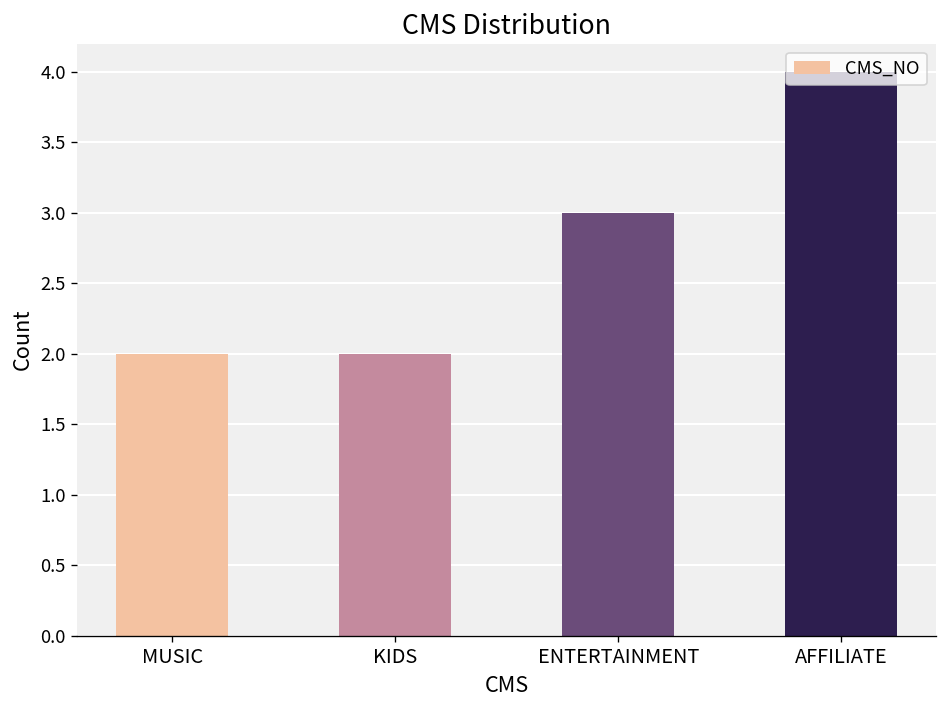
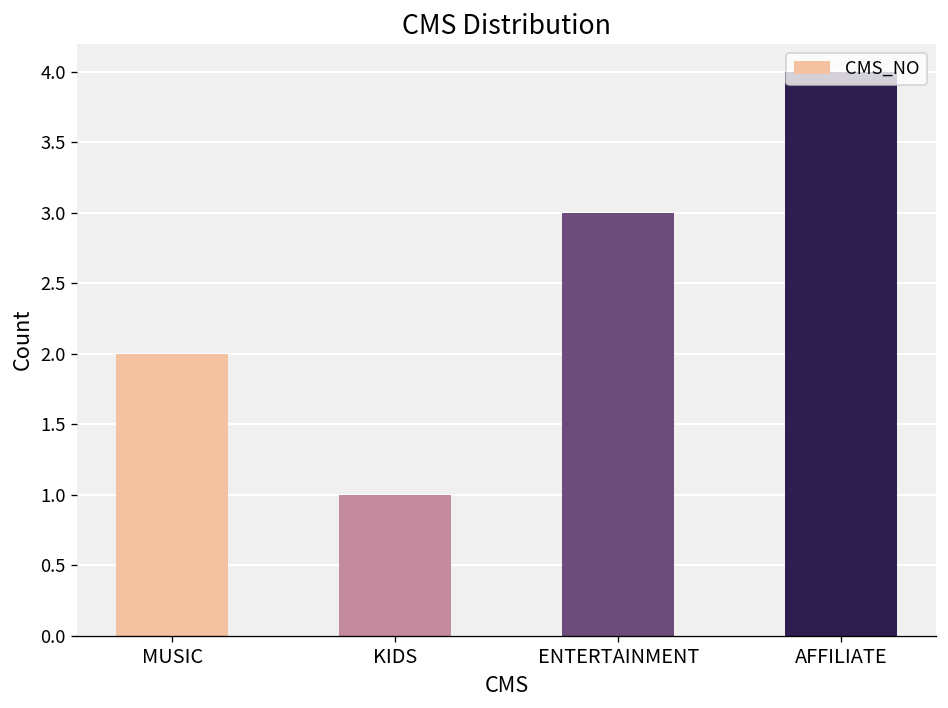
KIDS: 2 -> 1
